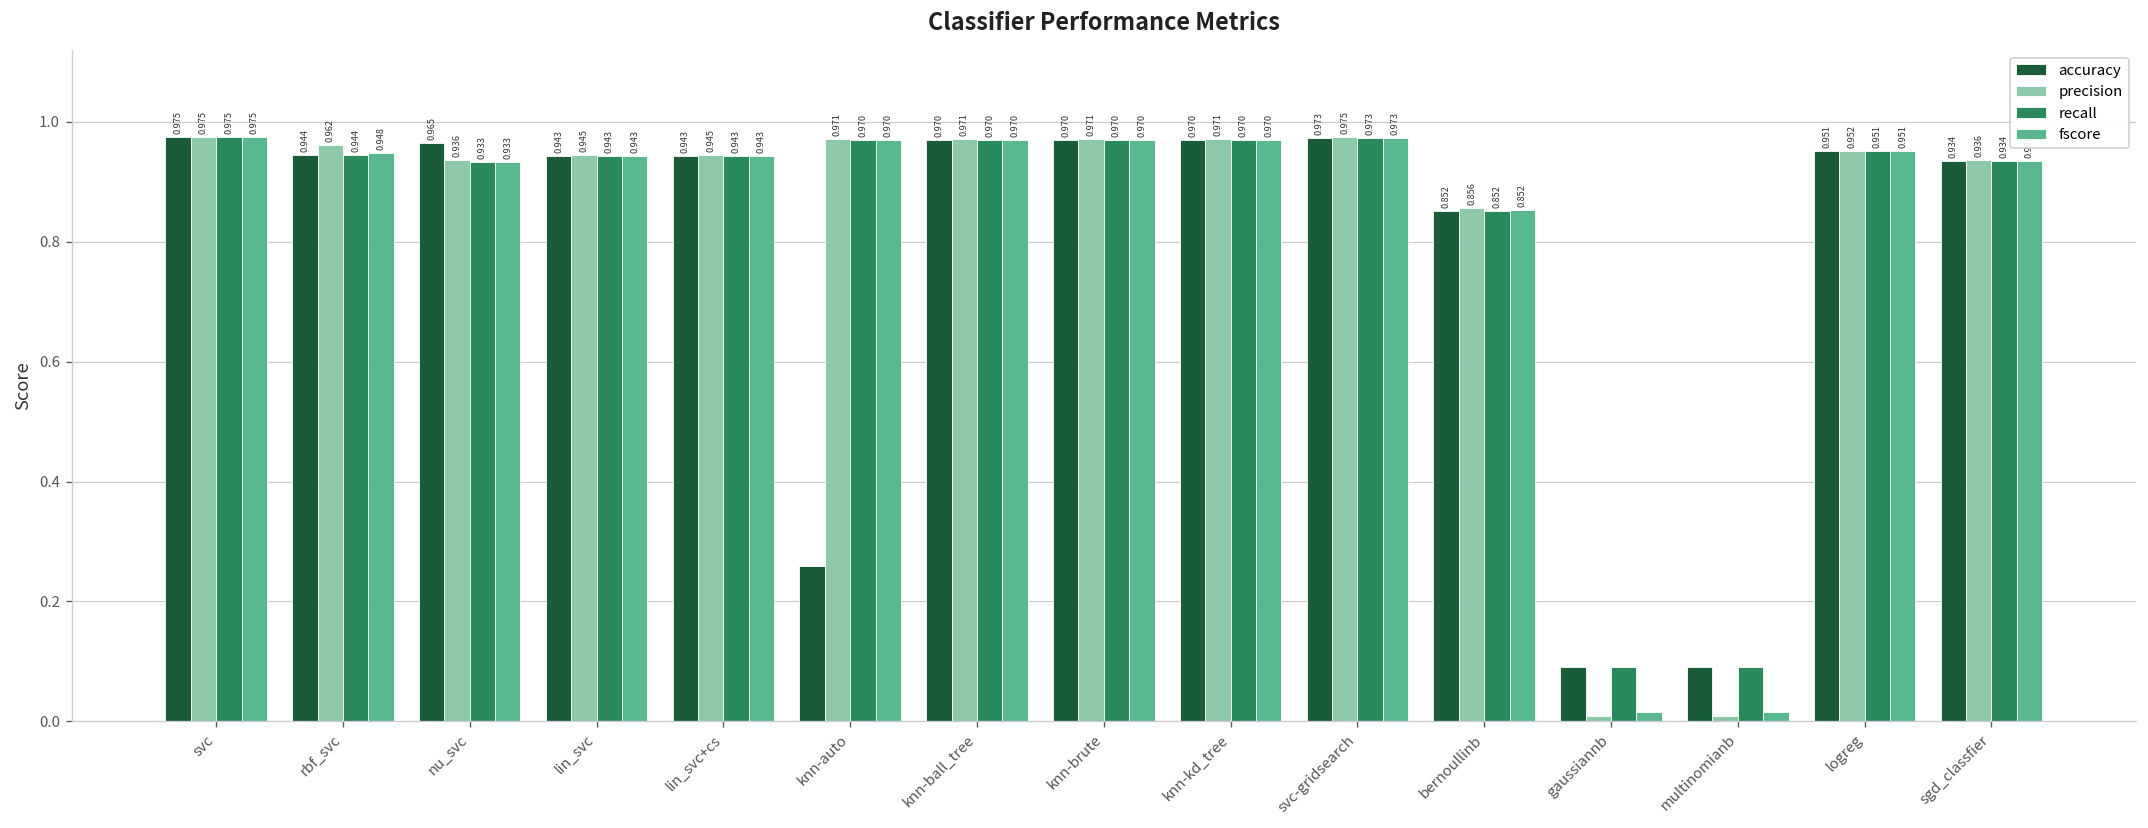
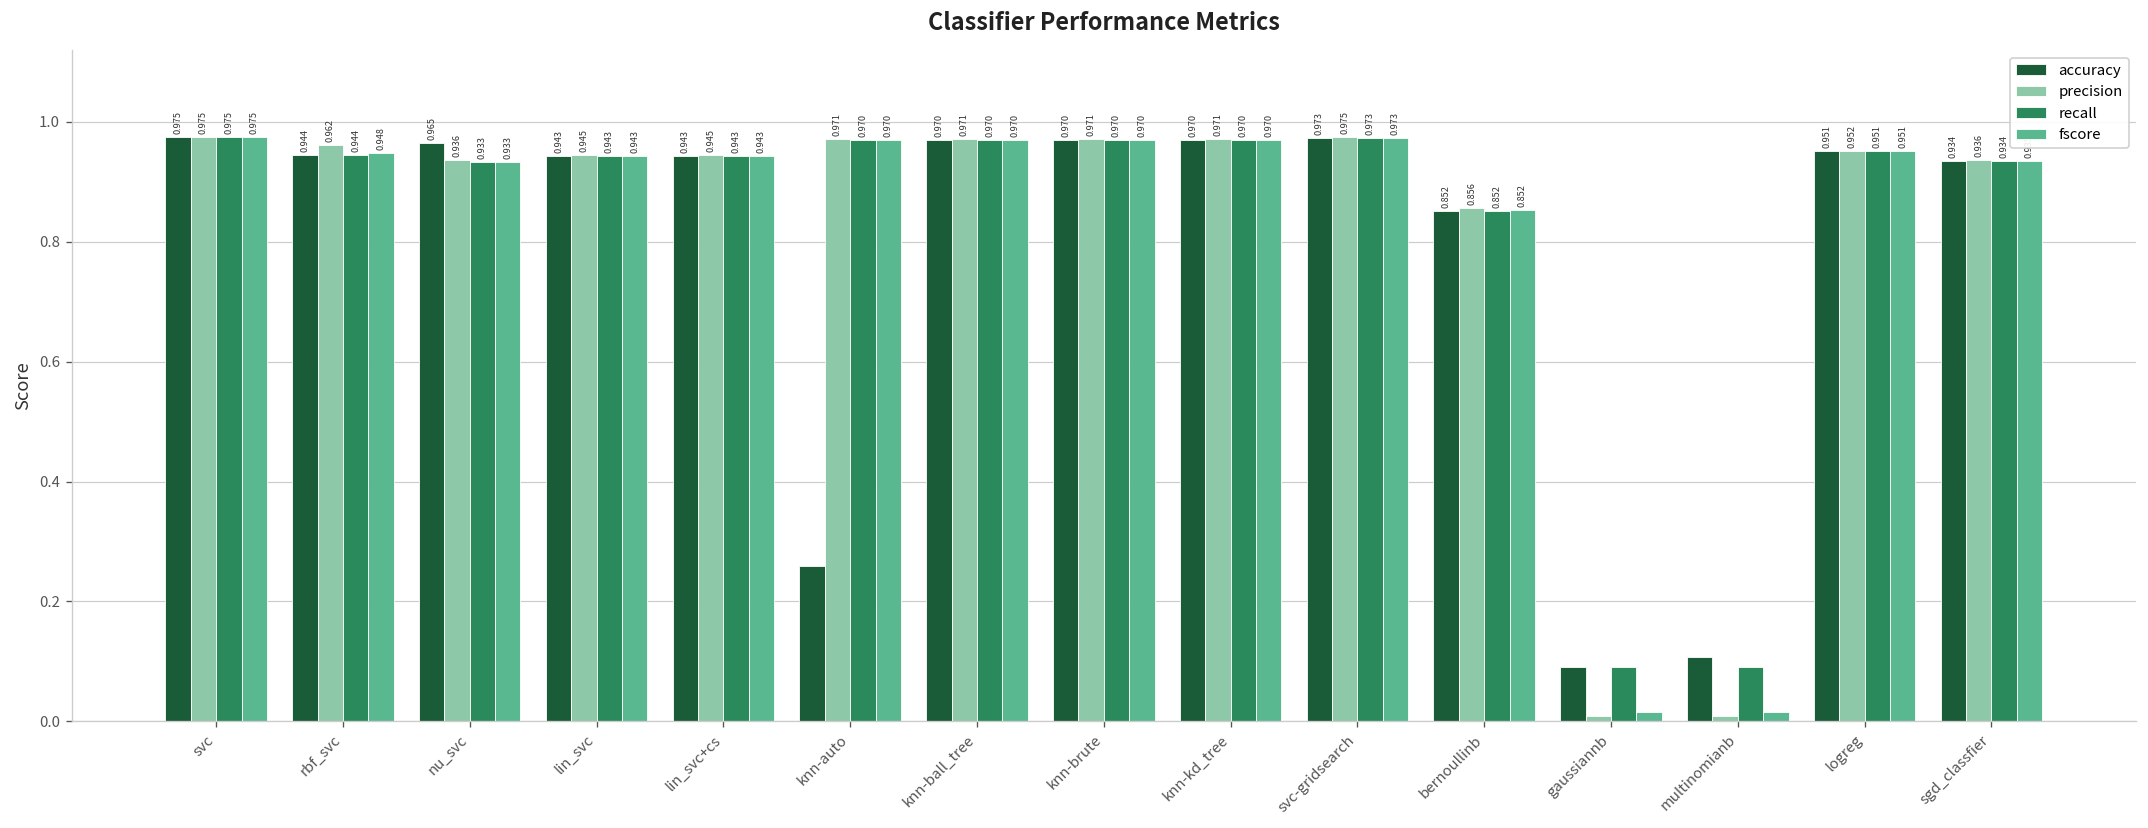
accuracy, multinomianb: 0.09 -> 0.11
